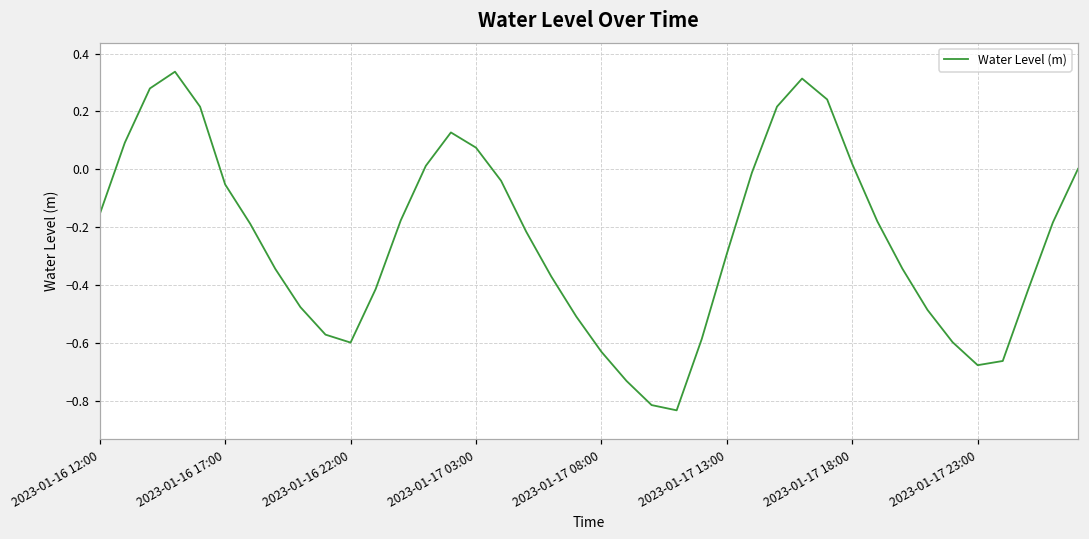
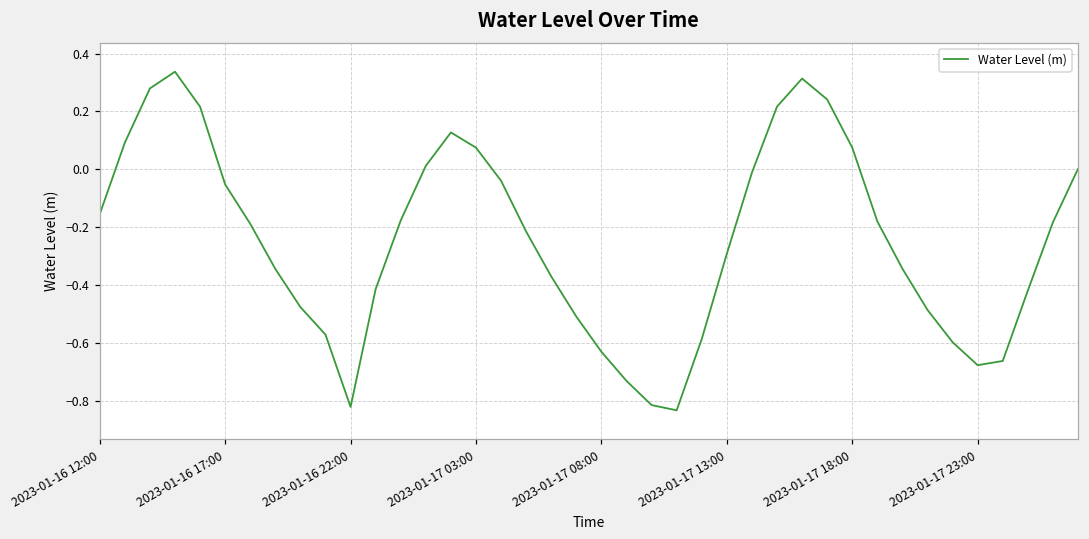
2023-01-16 22:00: -0.60 -> -0.82
2023-01-17 18:00: 0.02 -> 0.07
